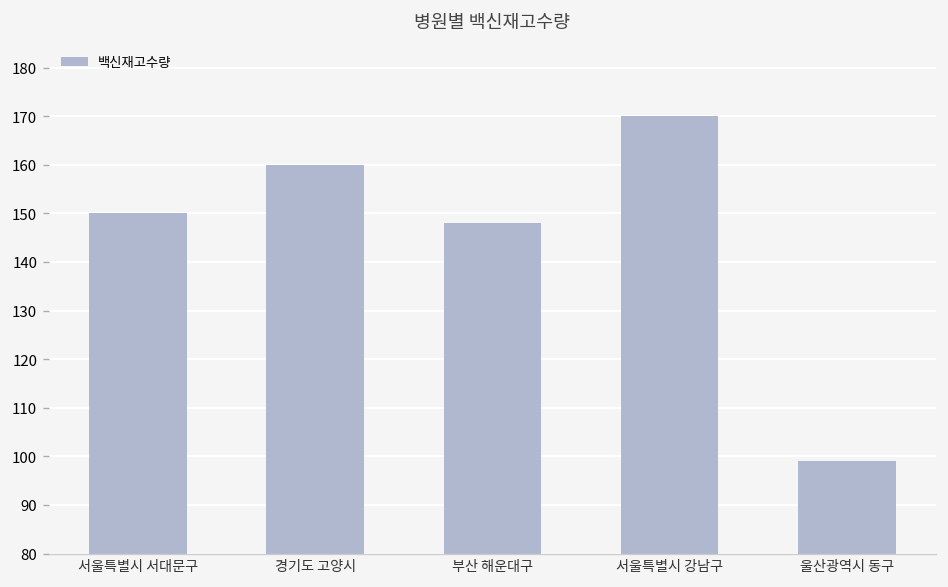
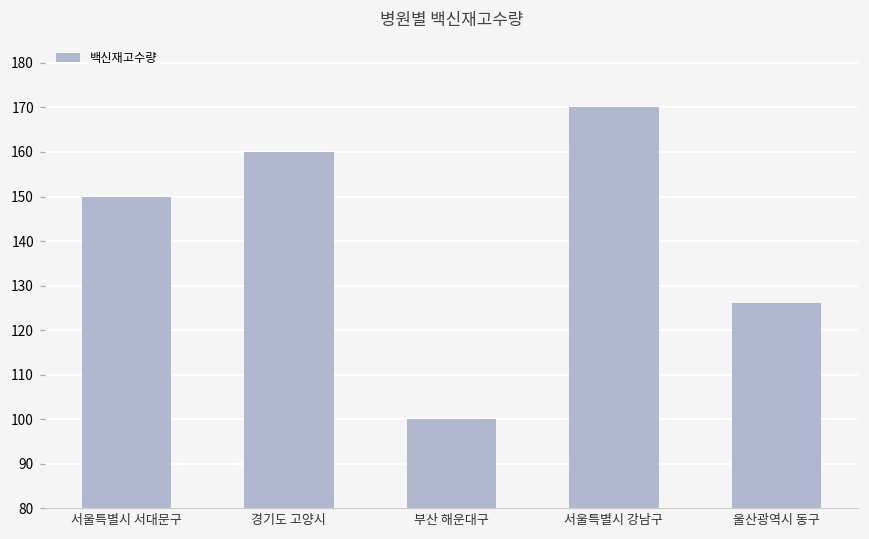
부산 해운대구: 148 -> 100
울산광역시 동구: 99 -> 126
